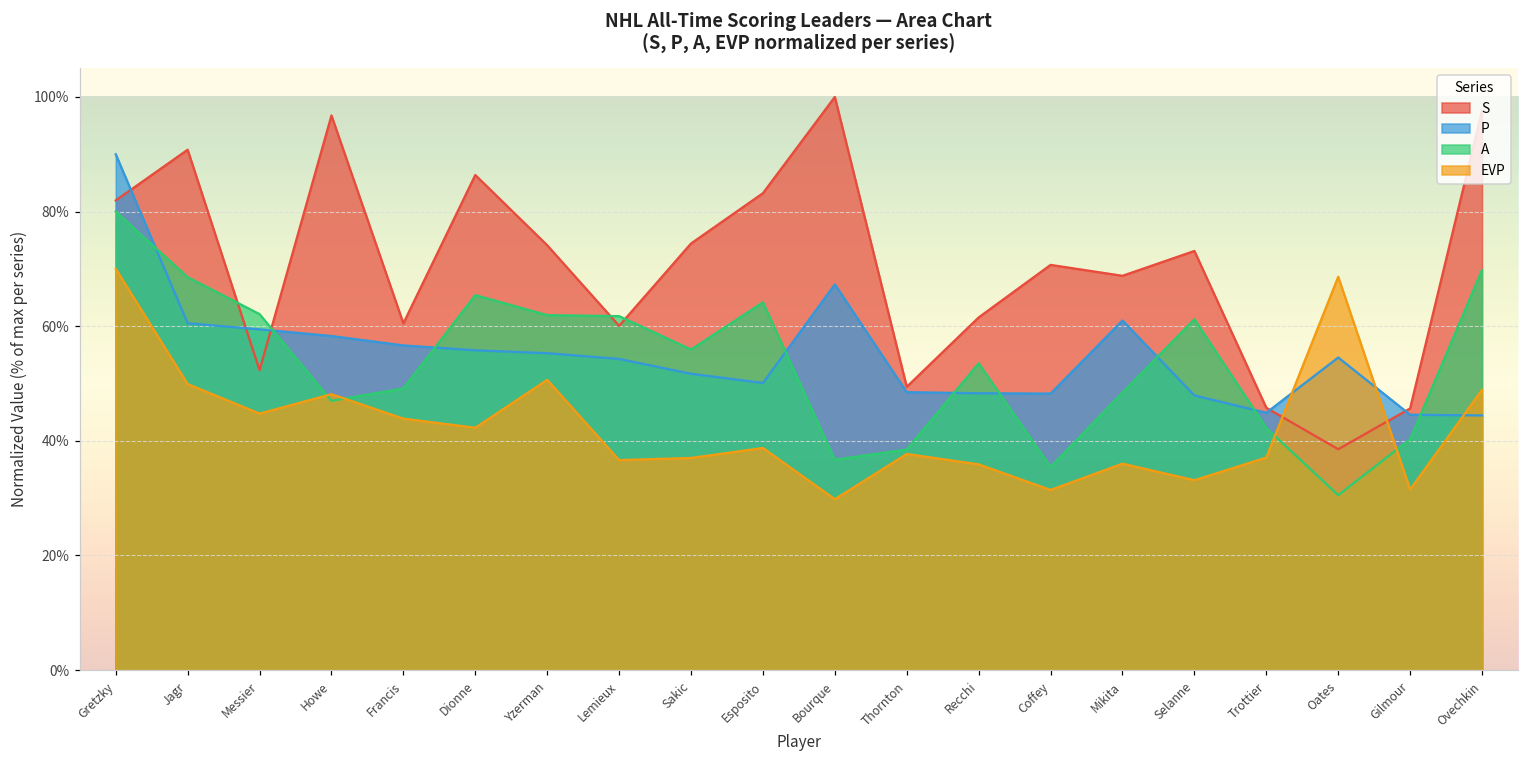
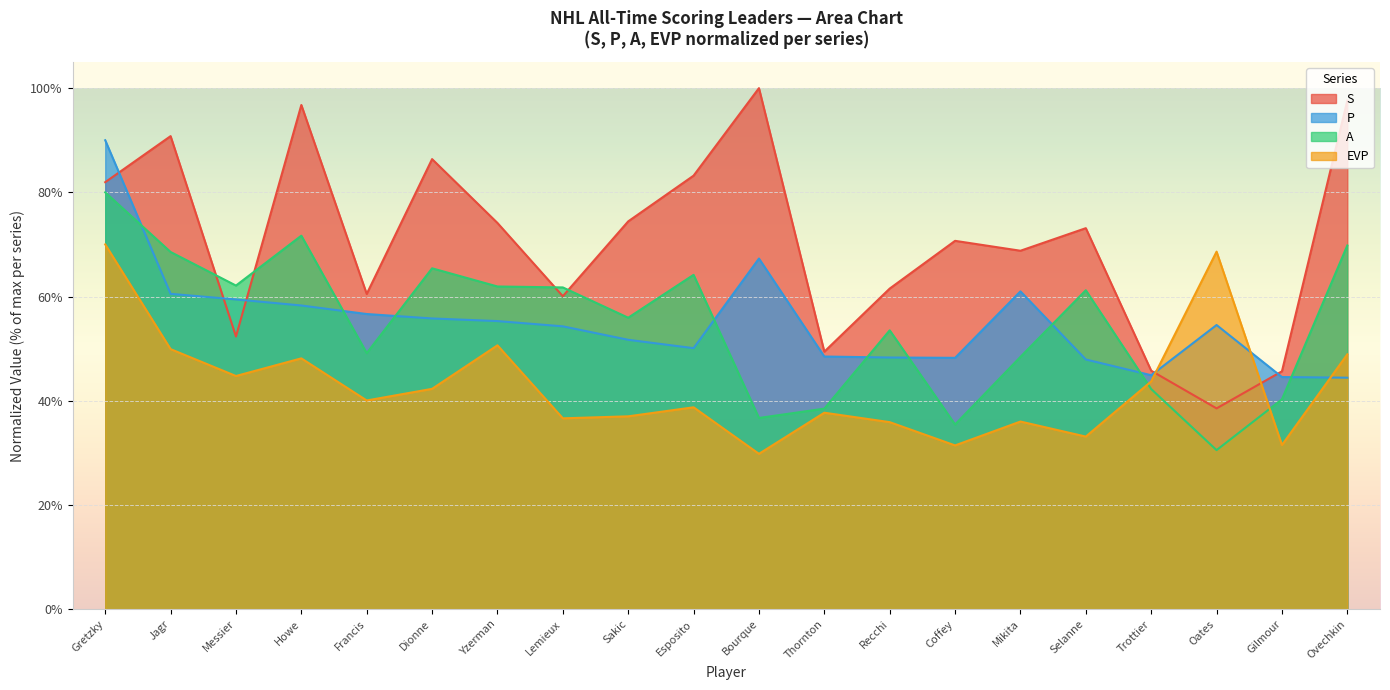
A, Howe: 47% -> 72%
EVP, Francis: 44% -> 40%
EVP, Trottier: 37% -> 44%
